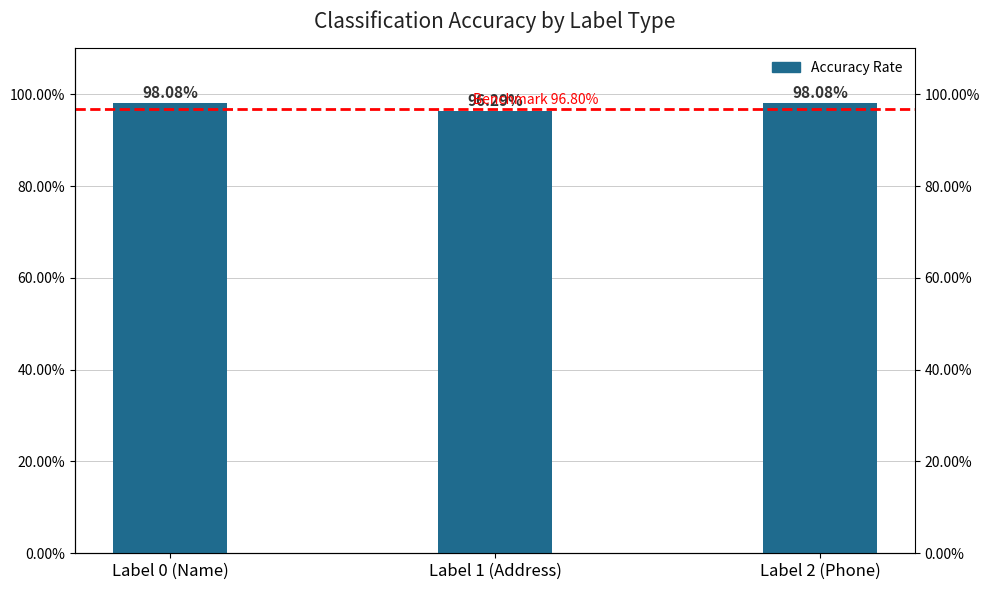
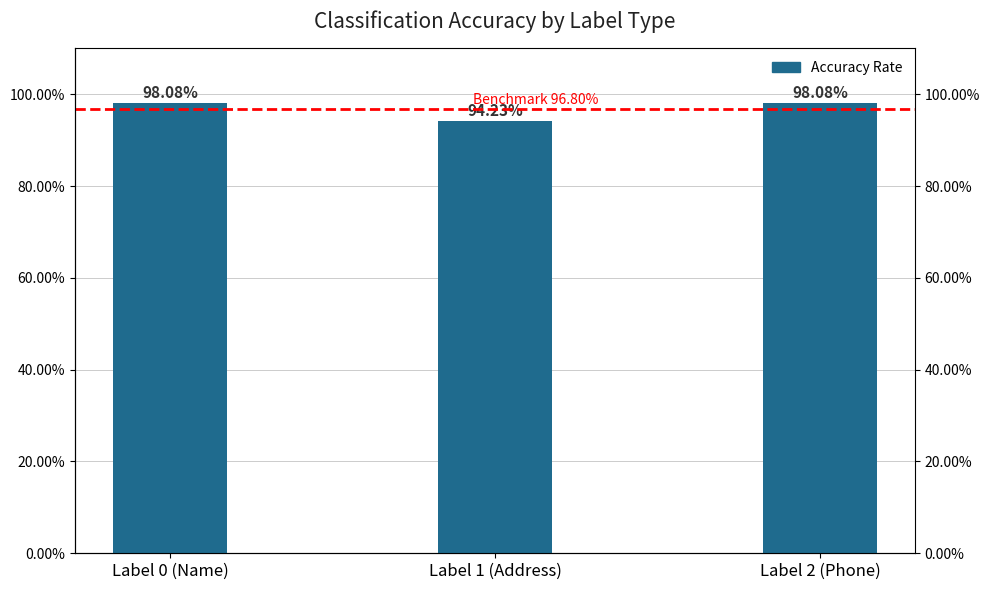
Label 1 (Address): 96.29% -> 94.23%
